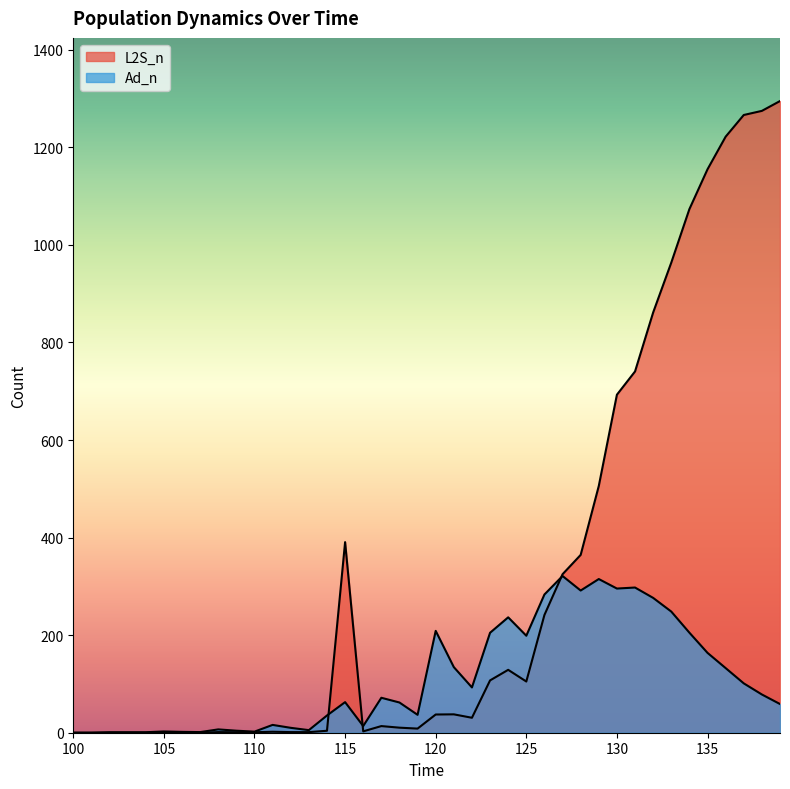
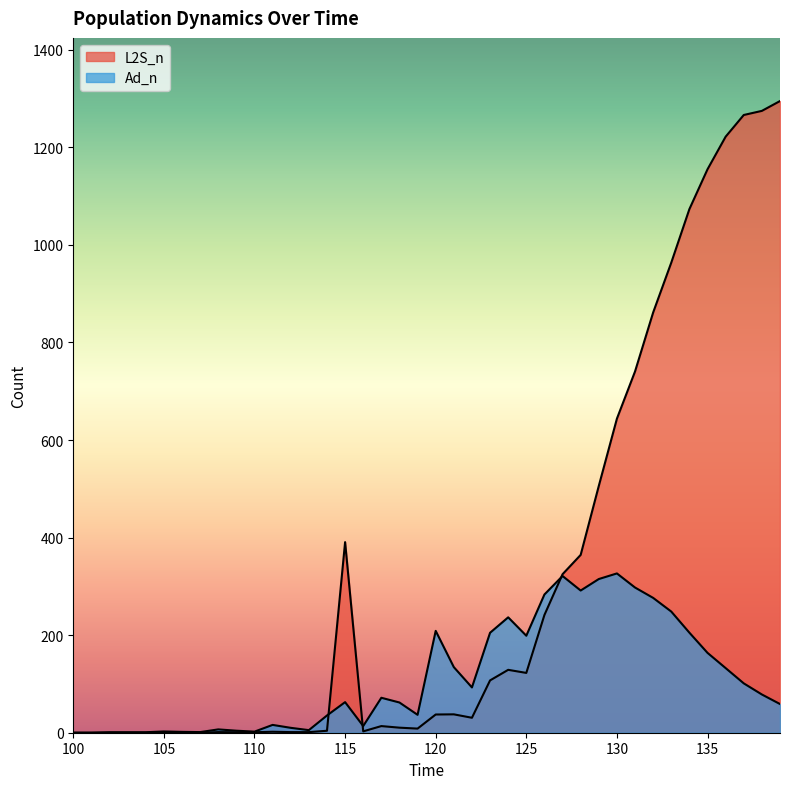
L2S_n, 125: 100 -> 120
L2S_n, 130: 690 -> 640
Ad_n, 130: 300 -> 330
